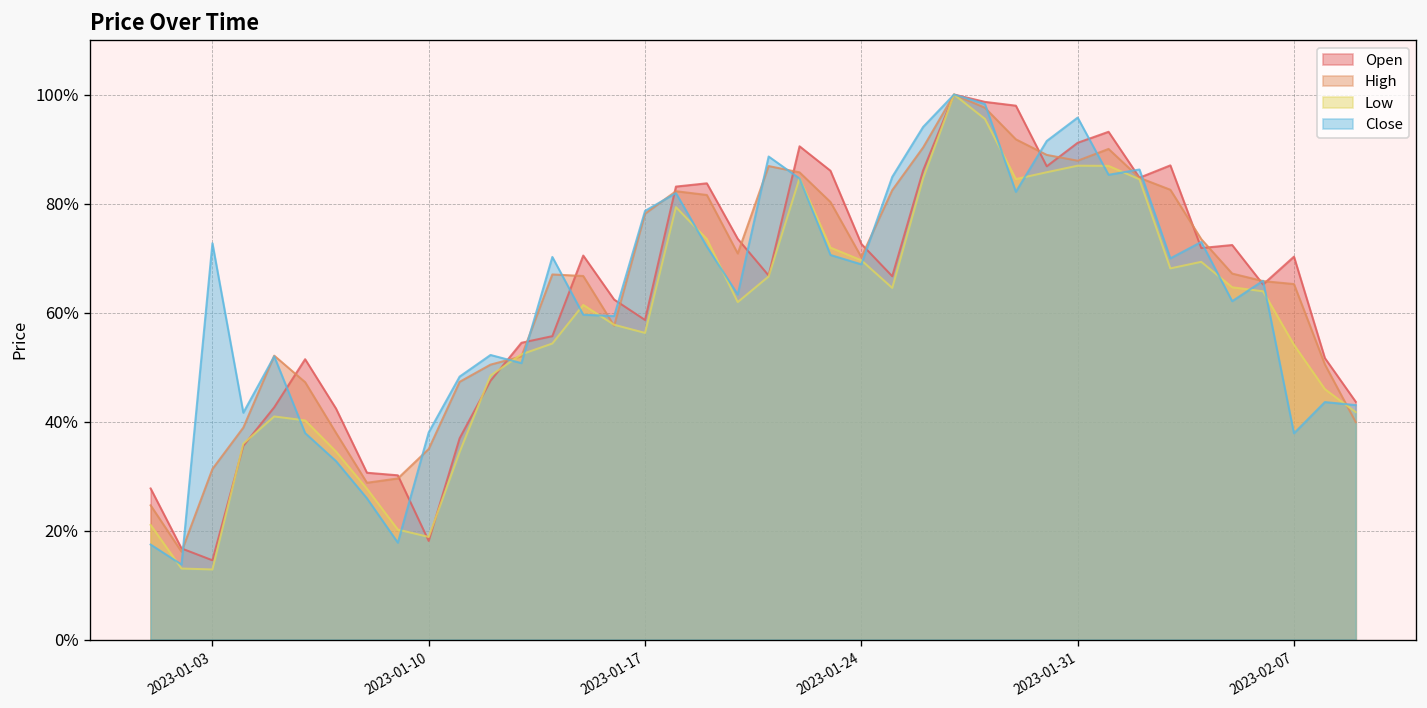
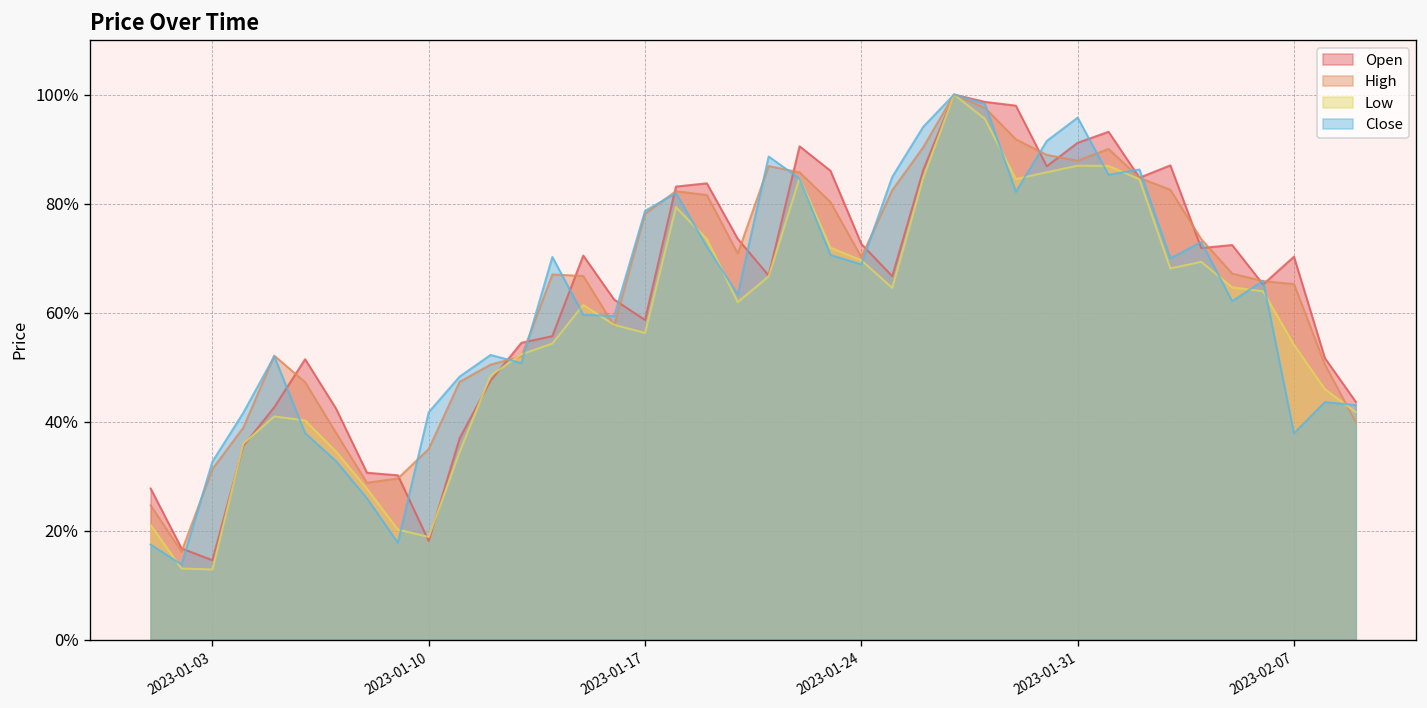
Close, 2023-01-03: 73% -> 33%
Close, 2023-01-10: 38% -> 42%
